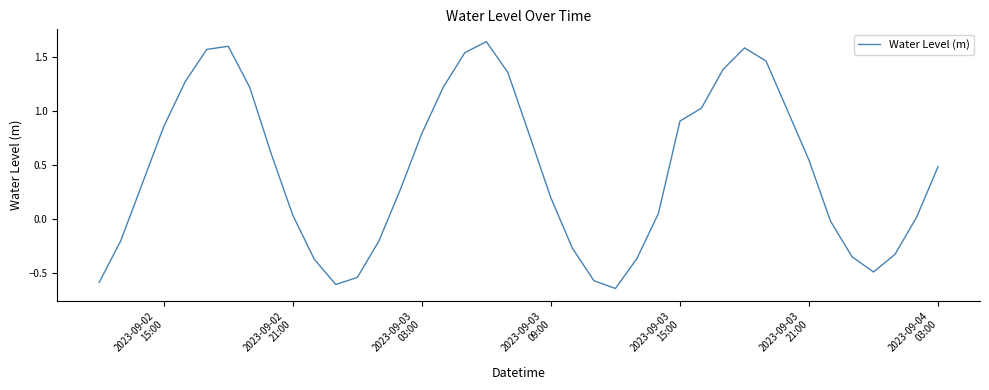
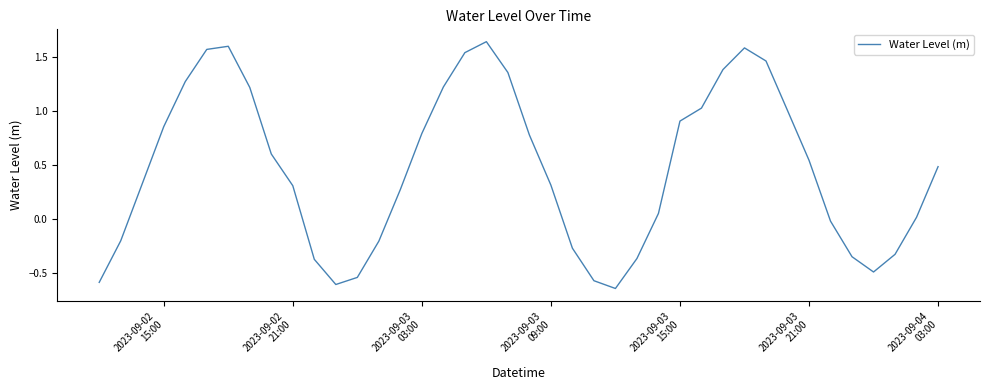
2023-09-02 21:00: 0.04 -> 0.31
2023-09-03 09:00: 0.20 -> 0.32
